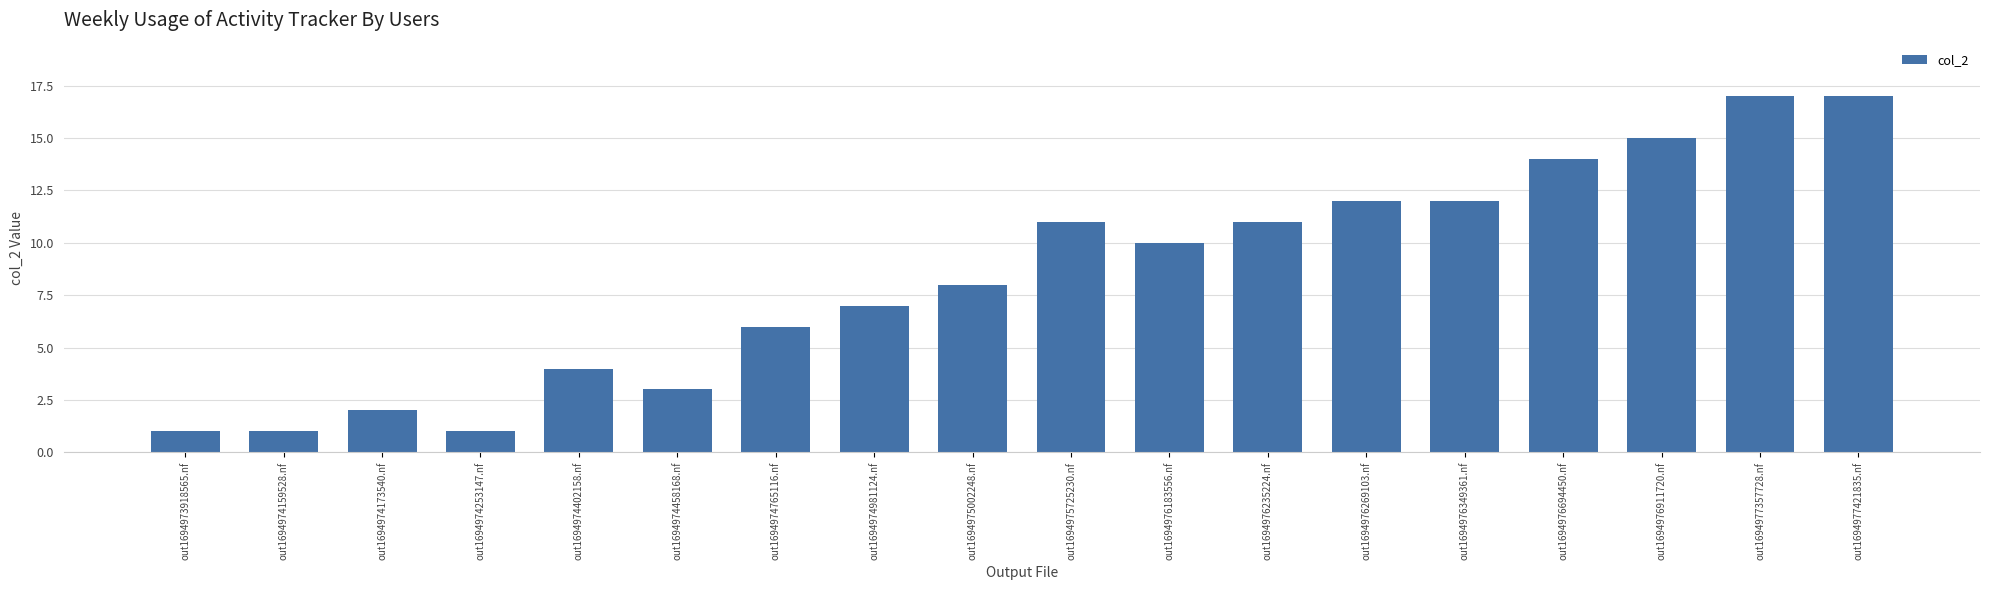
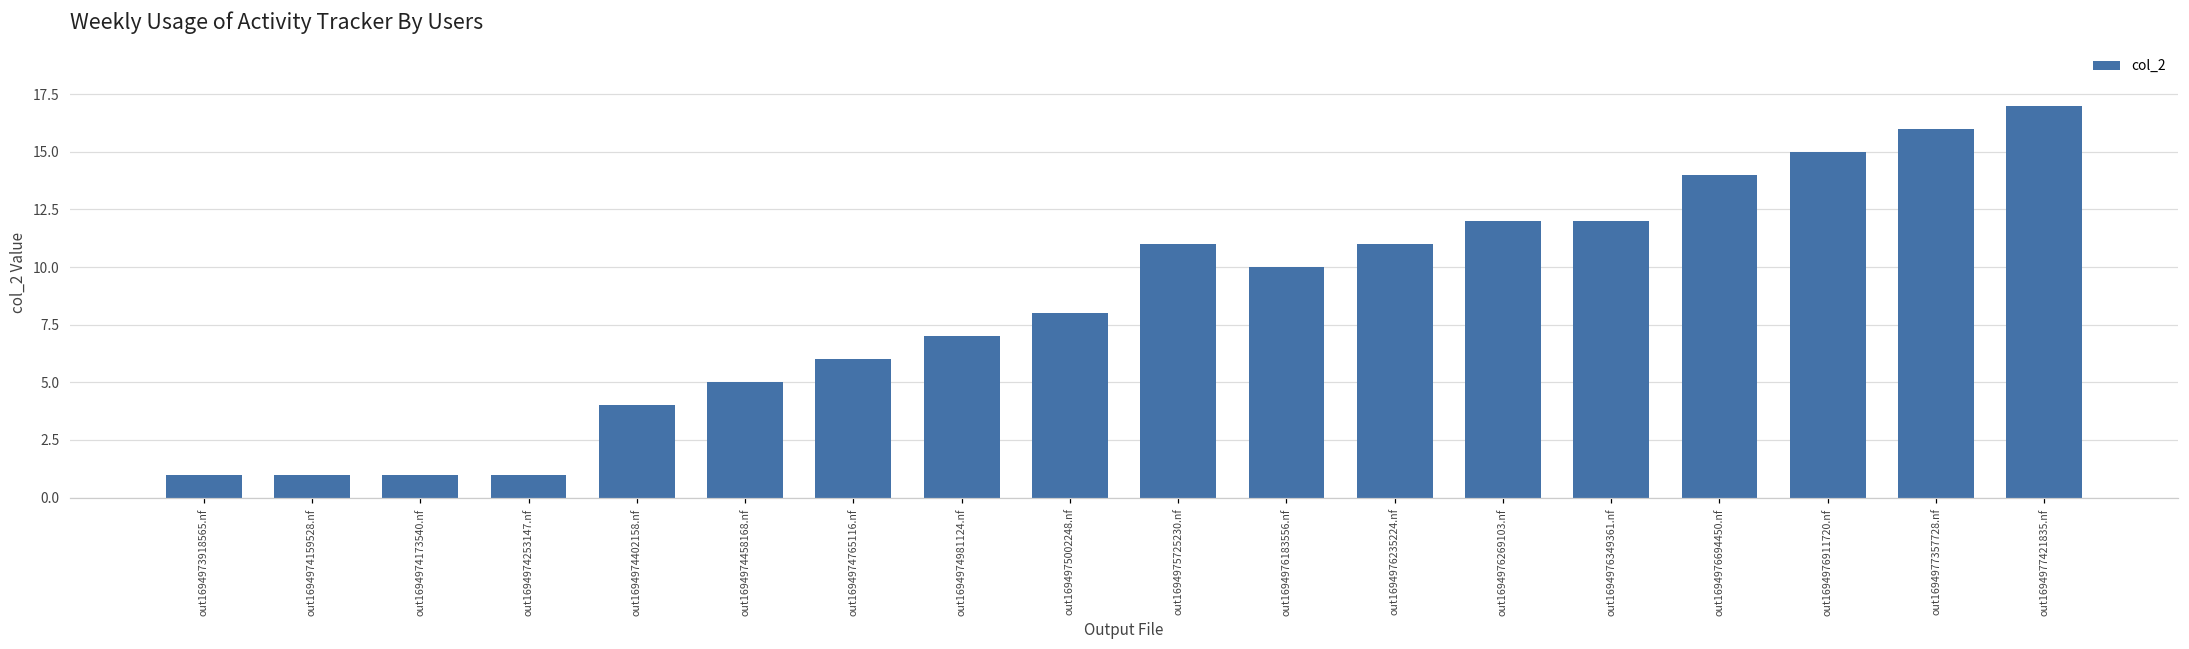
out1694974173540.nf: 2 -> 1
out1694974458168.nf: 3 -> 5
out1694977357728.nf: 17 -> 16
